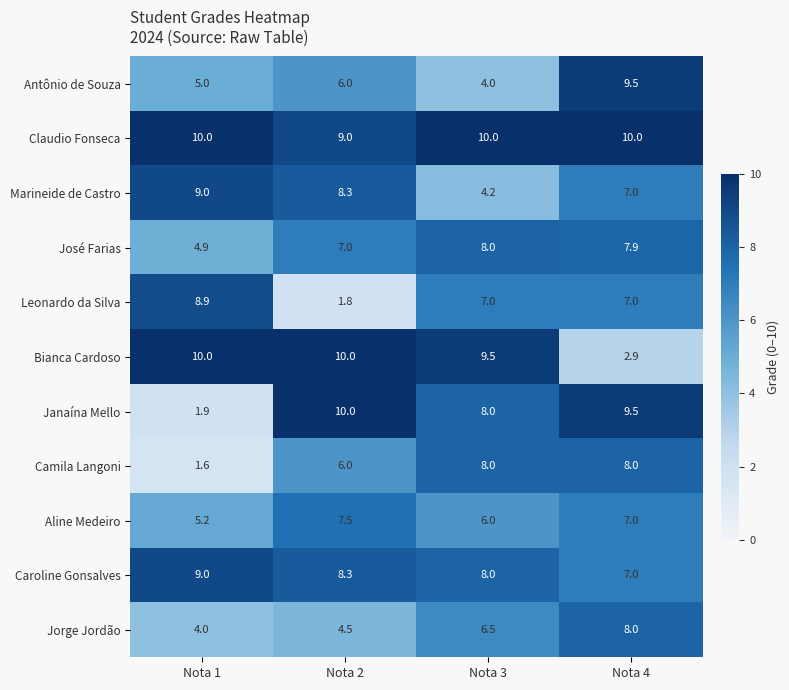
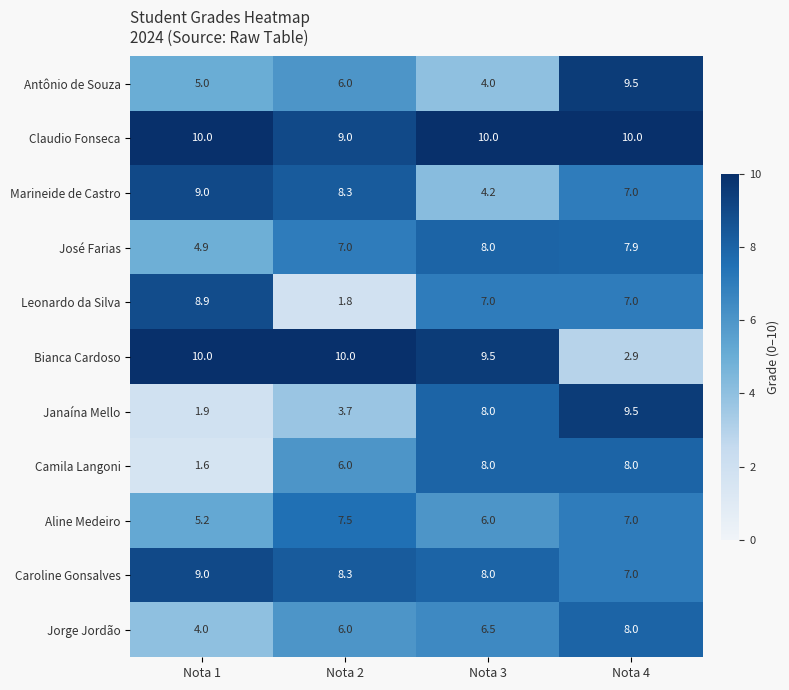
Janaína Mello, Nota 2: 10.0 -> 3.7
Jorge Jordão, Nota 2: 4.5 -> 6.0
